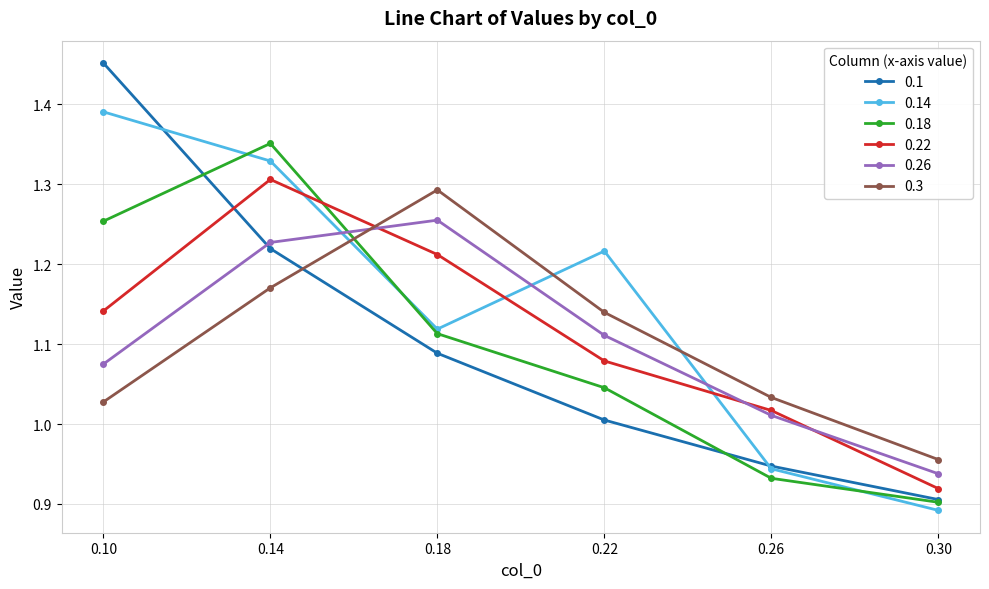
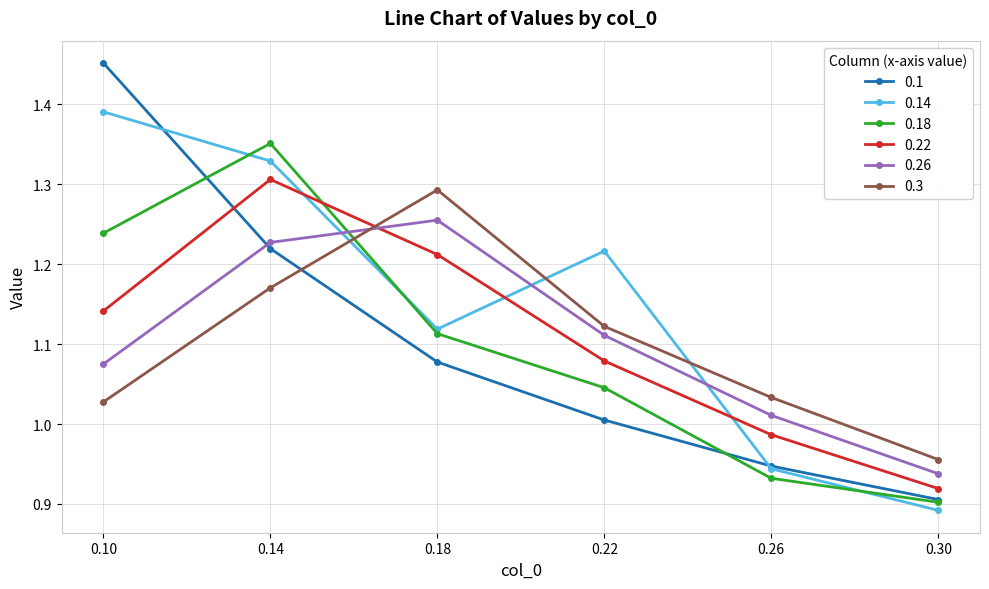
0.18, 0.10: 1.25 -> 1.24
0.1, 0.18: 1.09 -> 1.08
0.3, 0.22: 1.14 -> 1.12
0.22, 0.26: 1.02 -> 0.99
